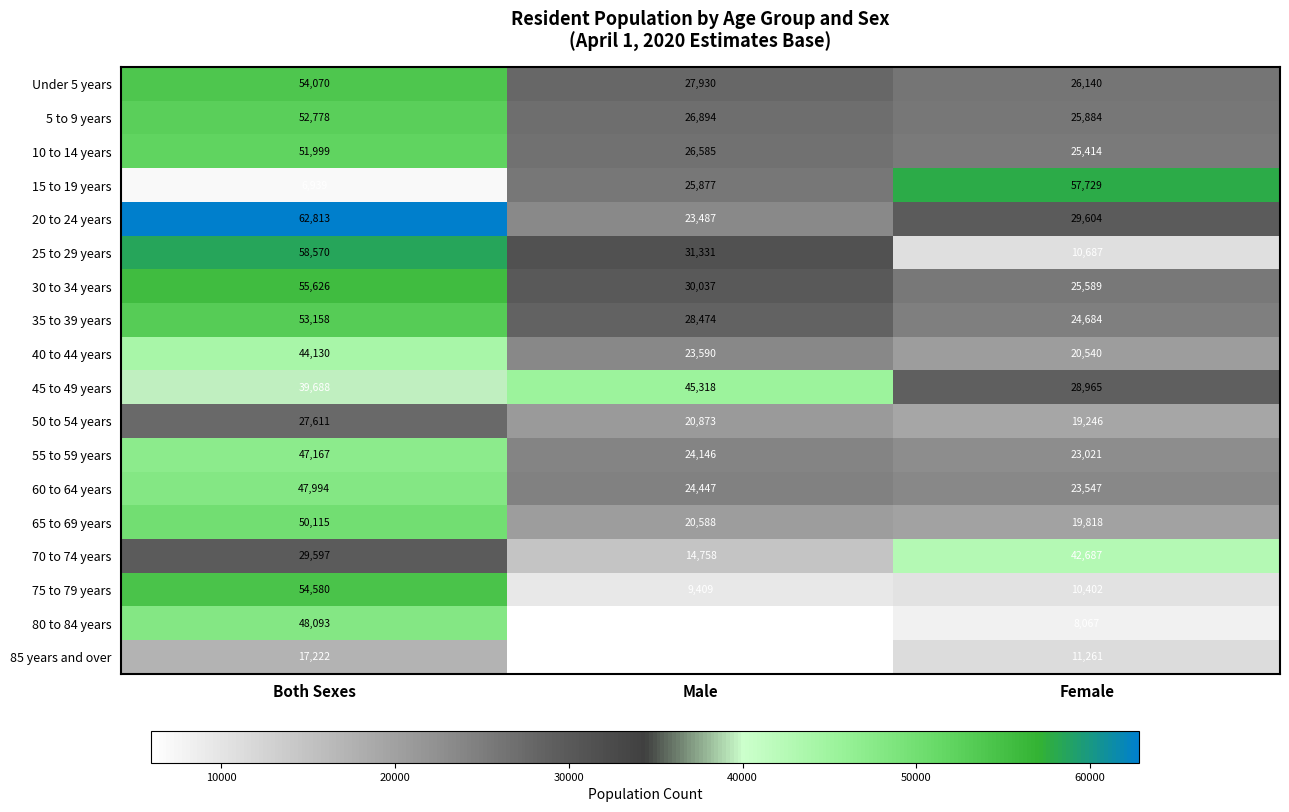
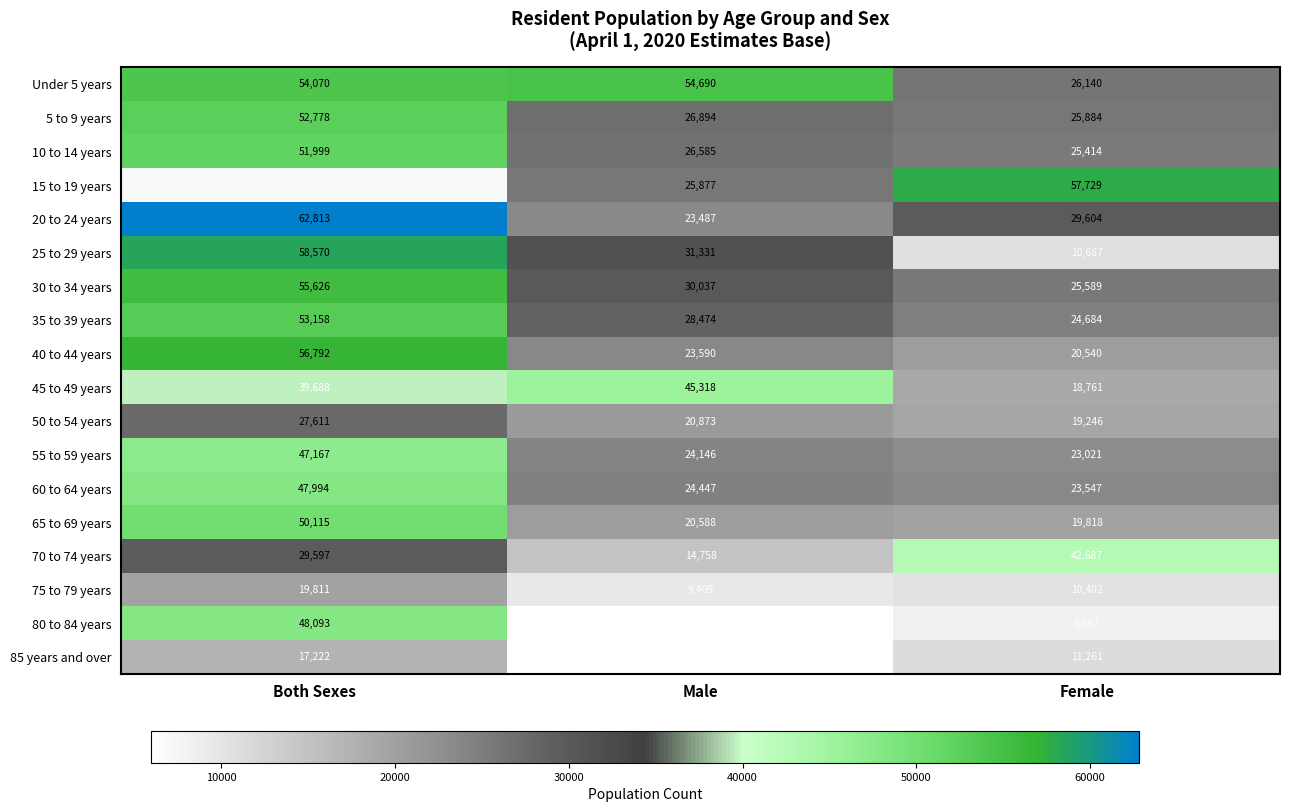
Under 5 years, Male: 27,930 -> 54,690
40 to 44 years, Both Sexes: 44,130 -> 56,792
45 to 49 years, Female: 28,965 -> 18,761
75 to 79 years, Both Sexes: 54,580 -> 19,811
